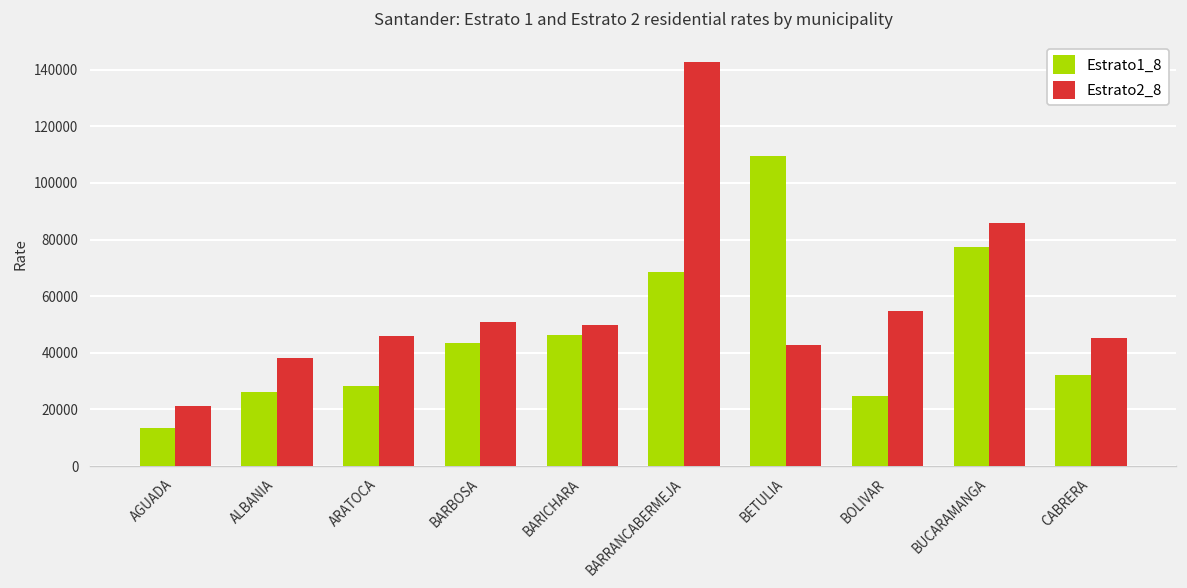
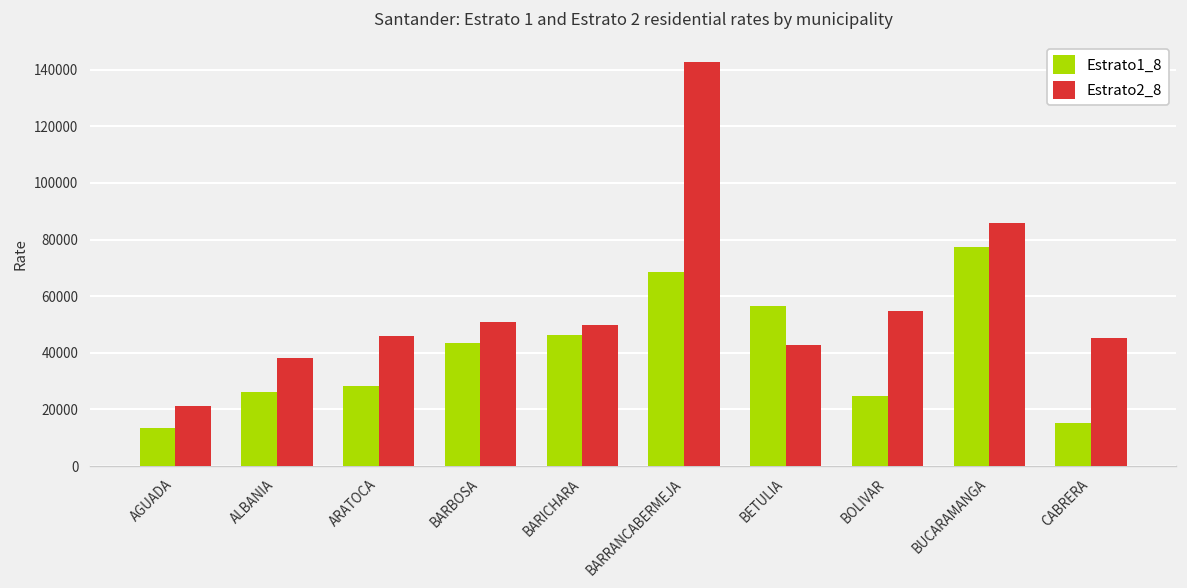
Estrato1_8, BETULIA: 109000 -> 56000
Estrato1_8, CABRERA: 32000 -> 15000
